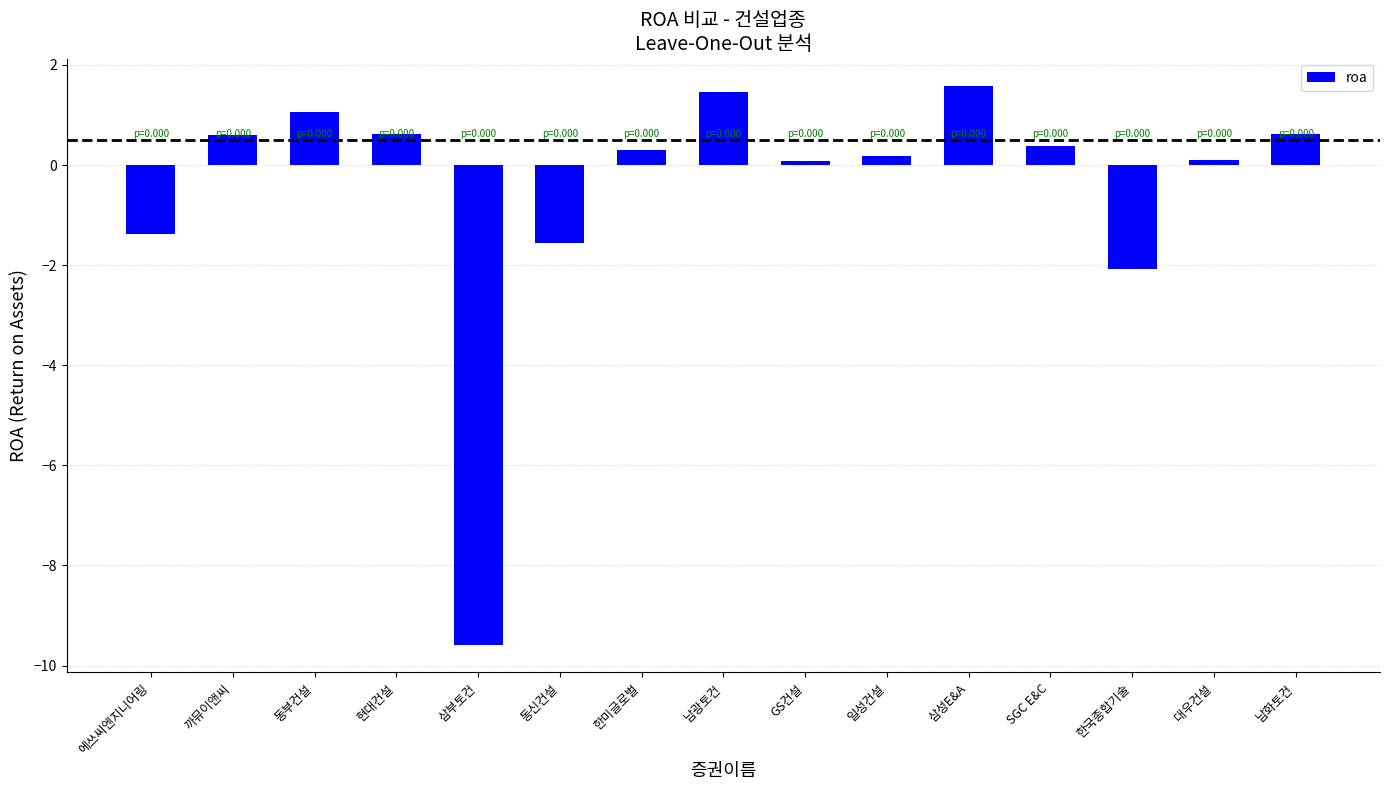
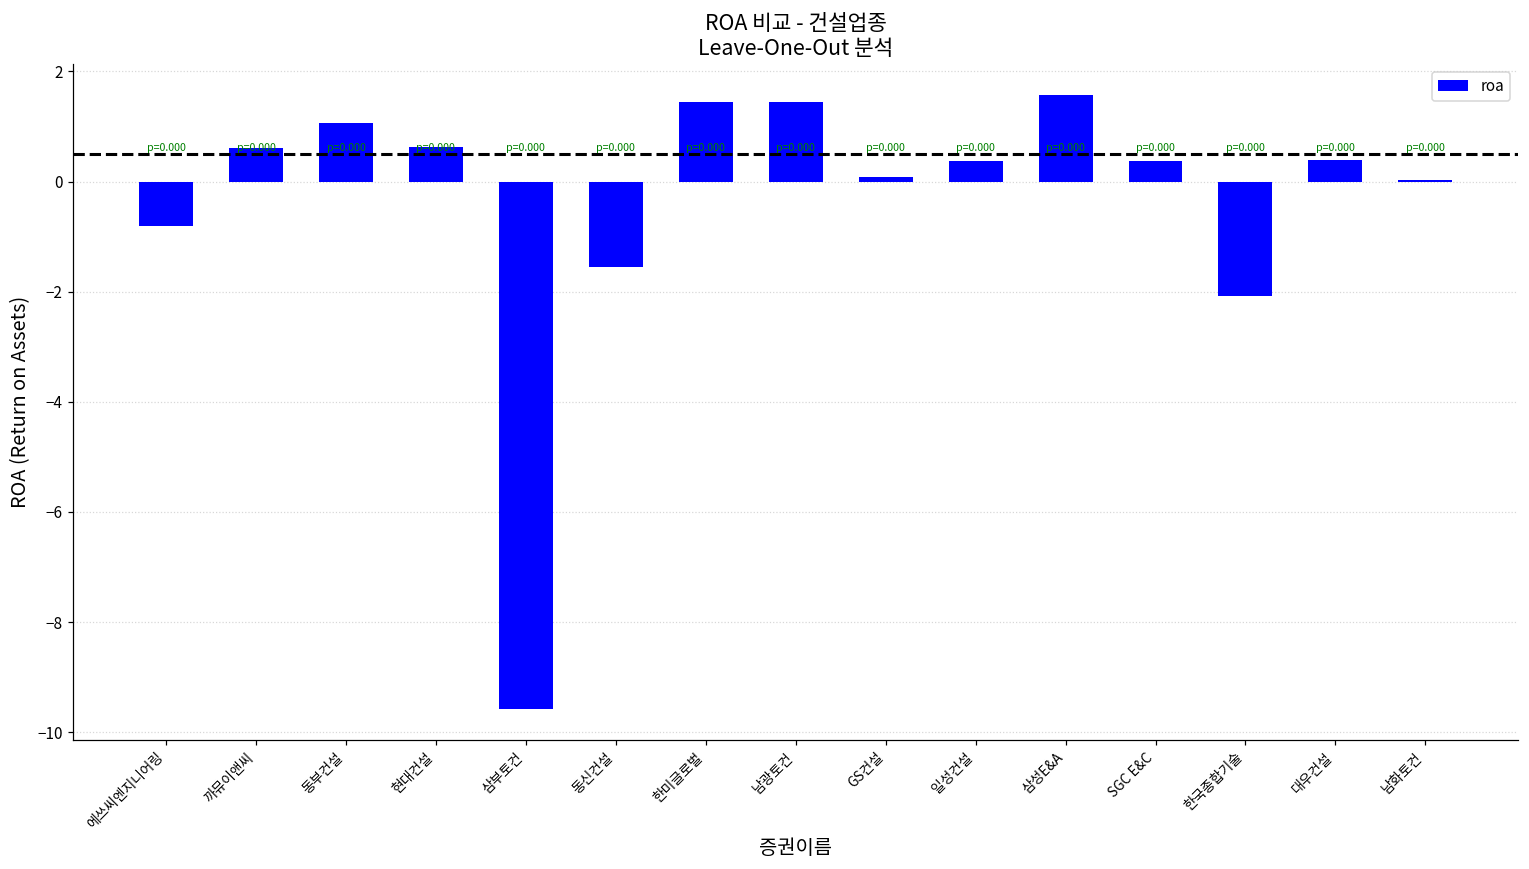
에쓰씨엔지니어링: -1.4 -> -0.8
한미글로벌: 0.3 -> 1.5
일성건설: 0.2 -> 0.4
대우건설: 0.1 -> 0.4
남화토건: 0.6 -> 0.0
